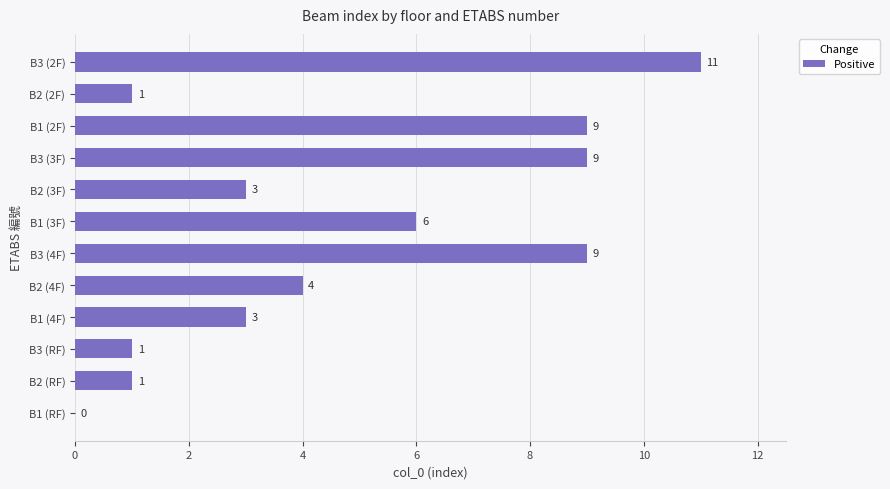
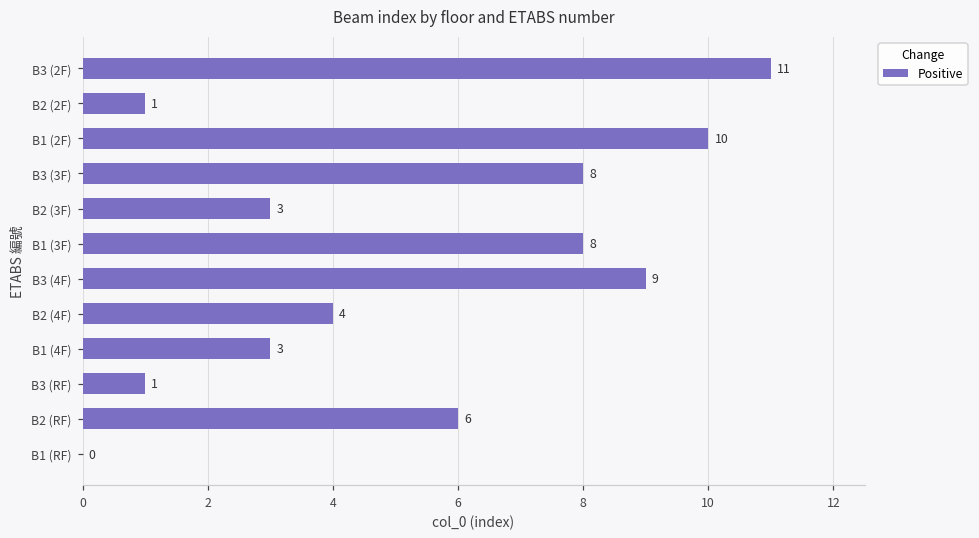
B1 (2F): 9 -> 10
B3 (3F): 9 -> 8
B1 (3F): 6 -> 8
B2 (RF): 1 -> 6
